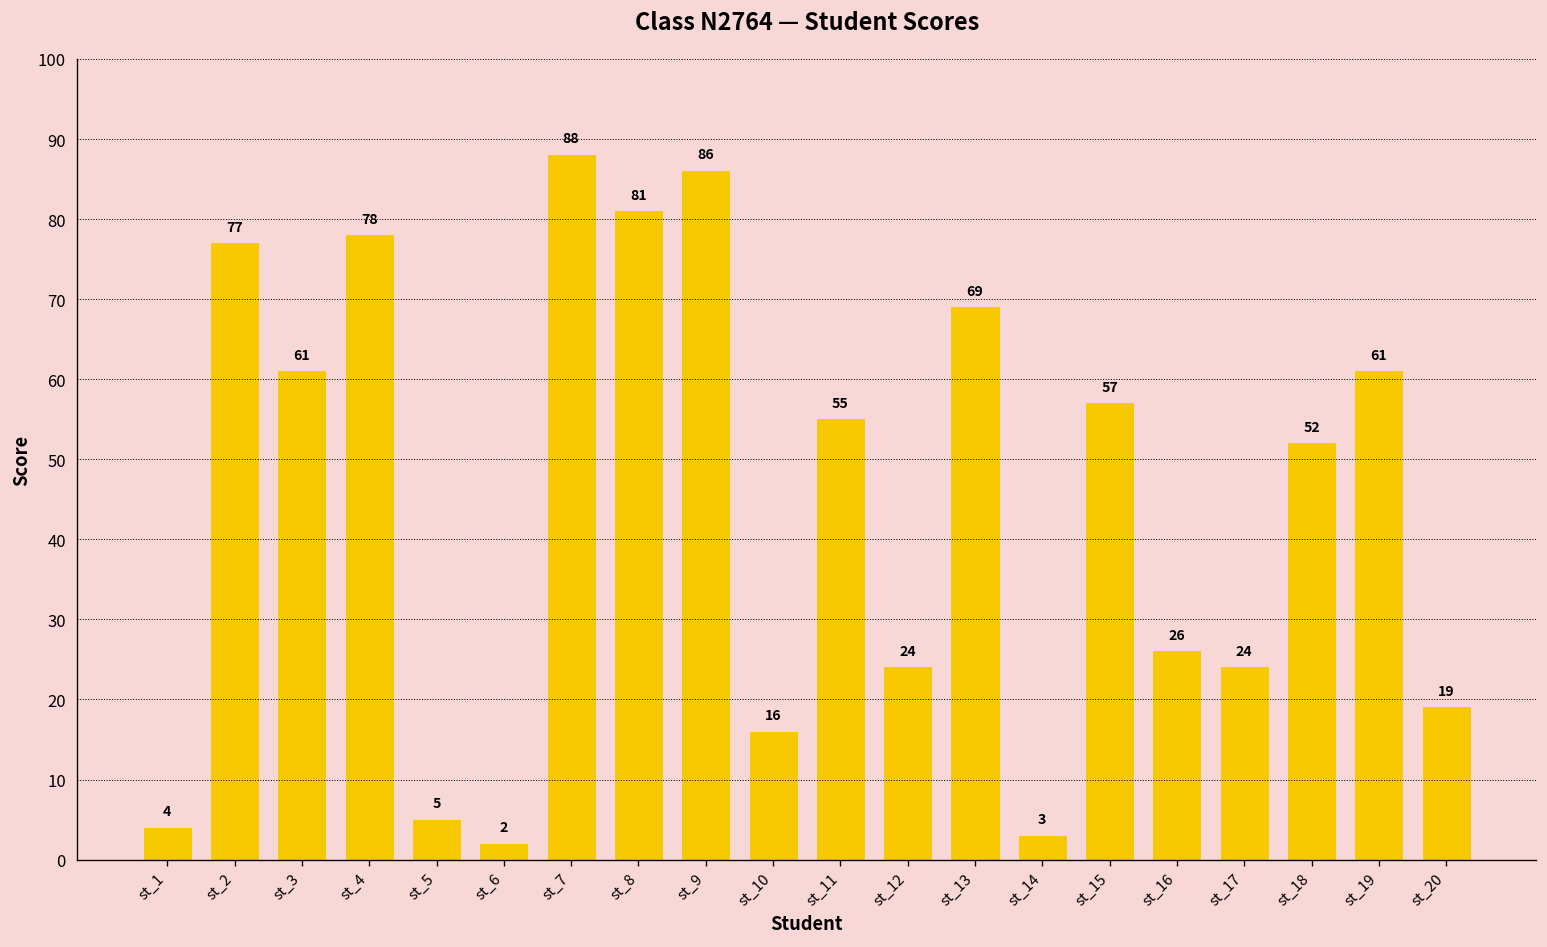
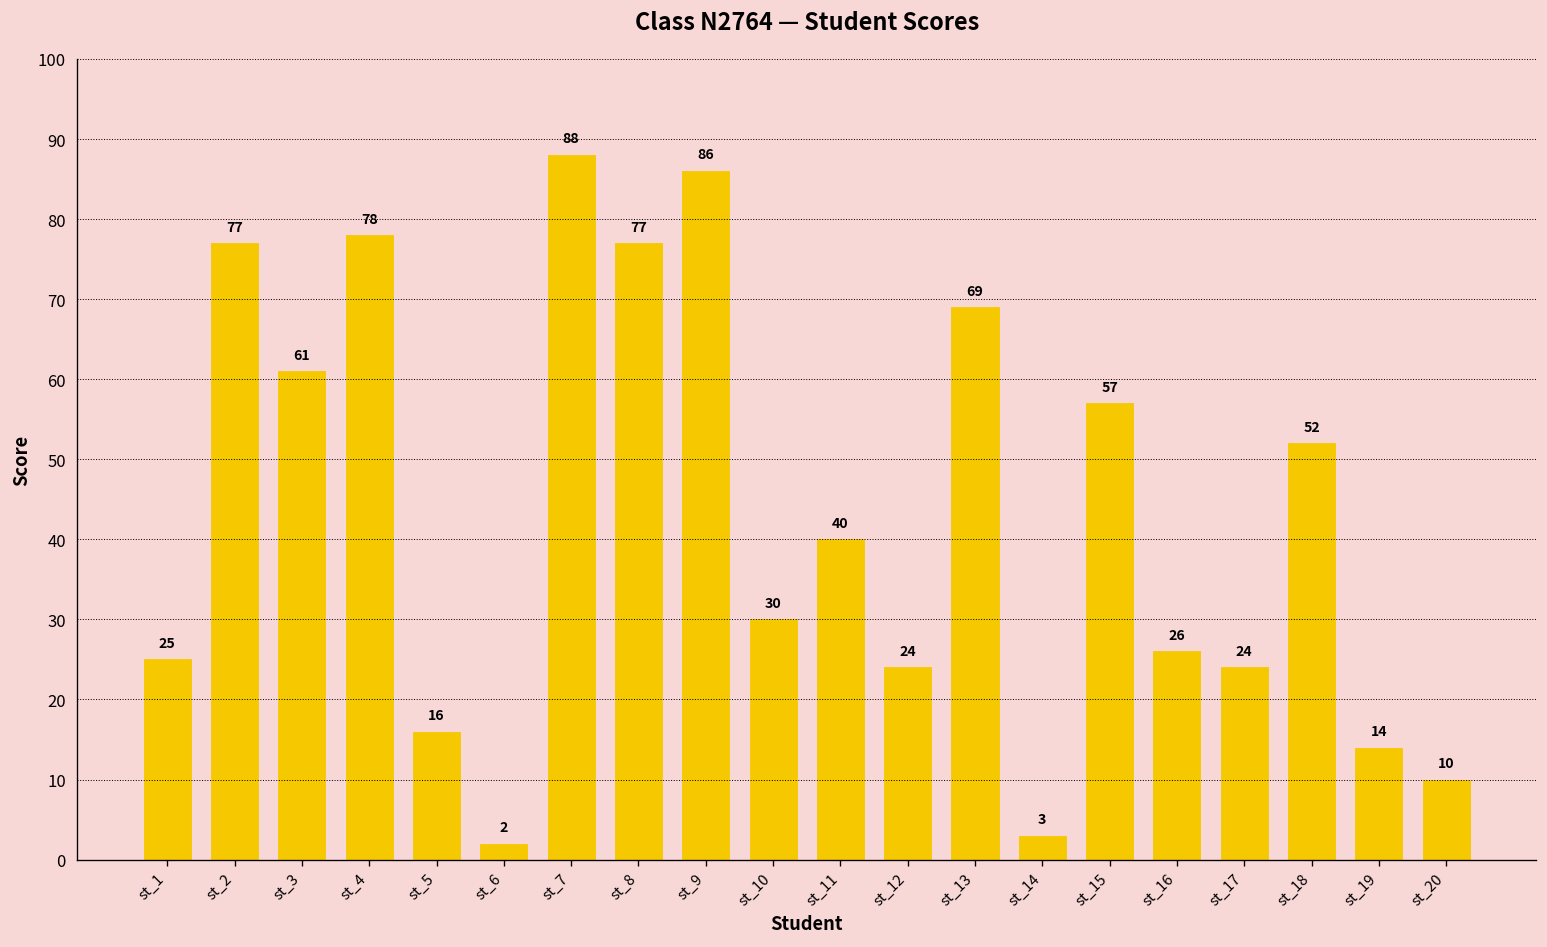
st_1: 4 -> 25
st_5: 5 -> 16
st_8: 81 -> 77
st_10: 16 -> 30
st_11: 55 -> 40
st_19: 61 -> 14
st_20: 19 -> 10
